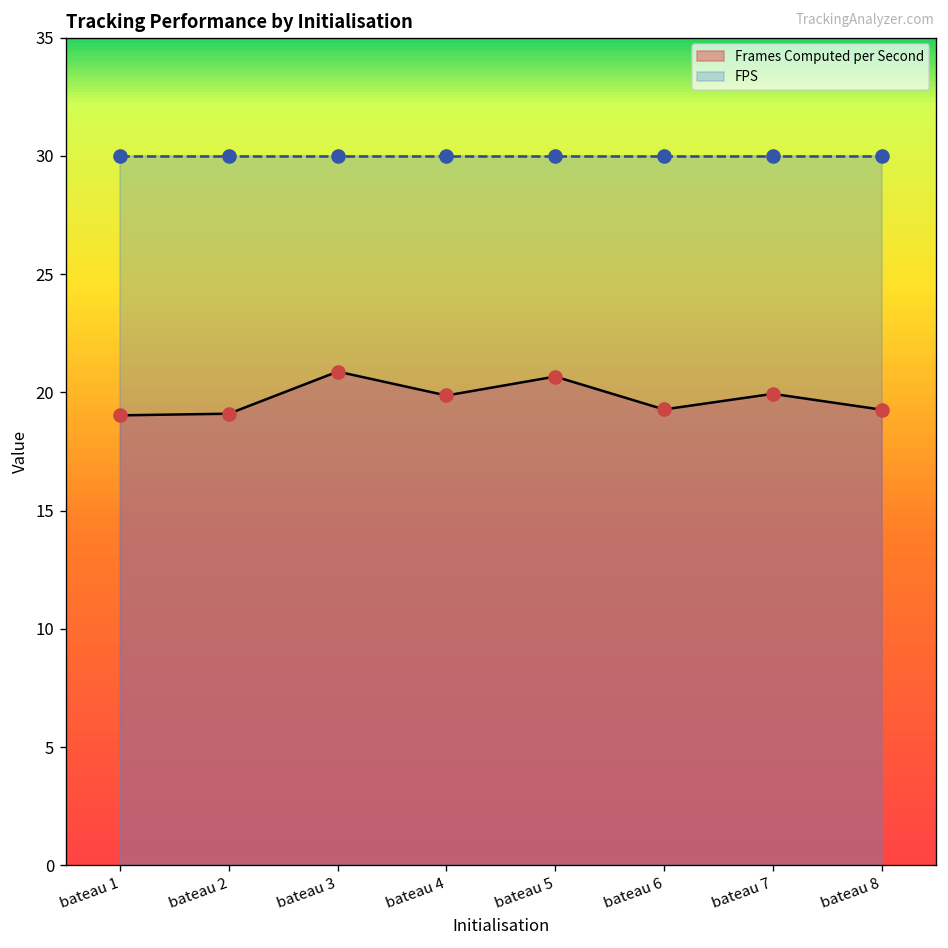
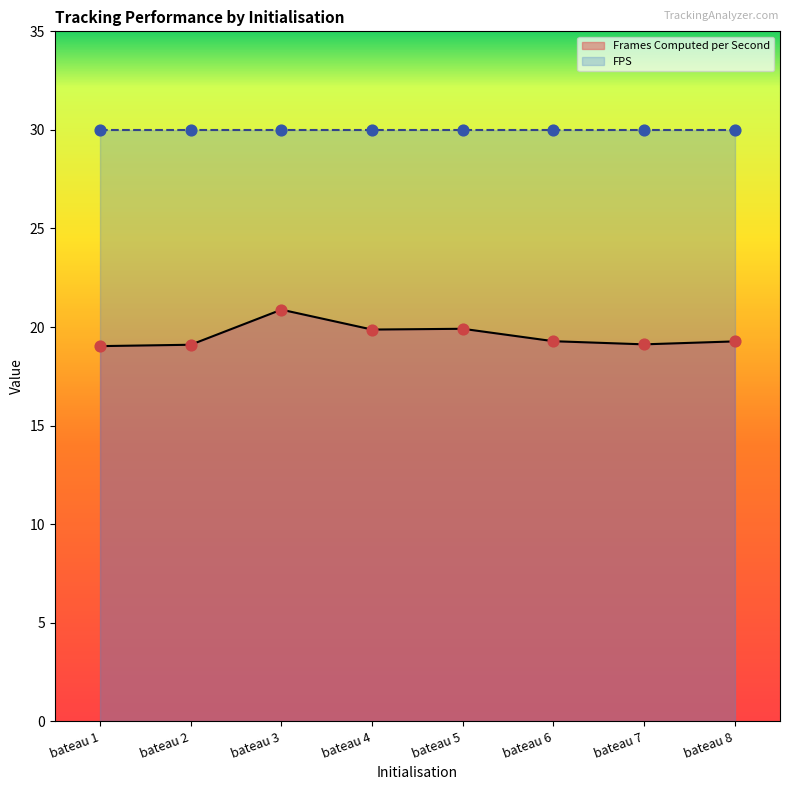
Frames Computed per Second, bateau 5: 20.7 -> 19.9
Frames Computed per Second, bateau 7: 19.9 -> 19.1
